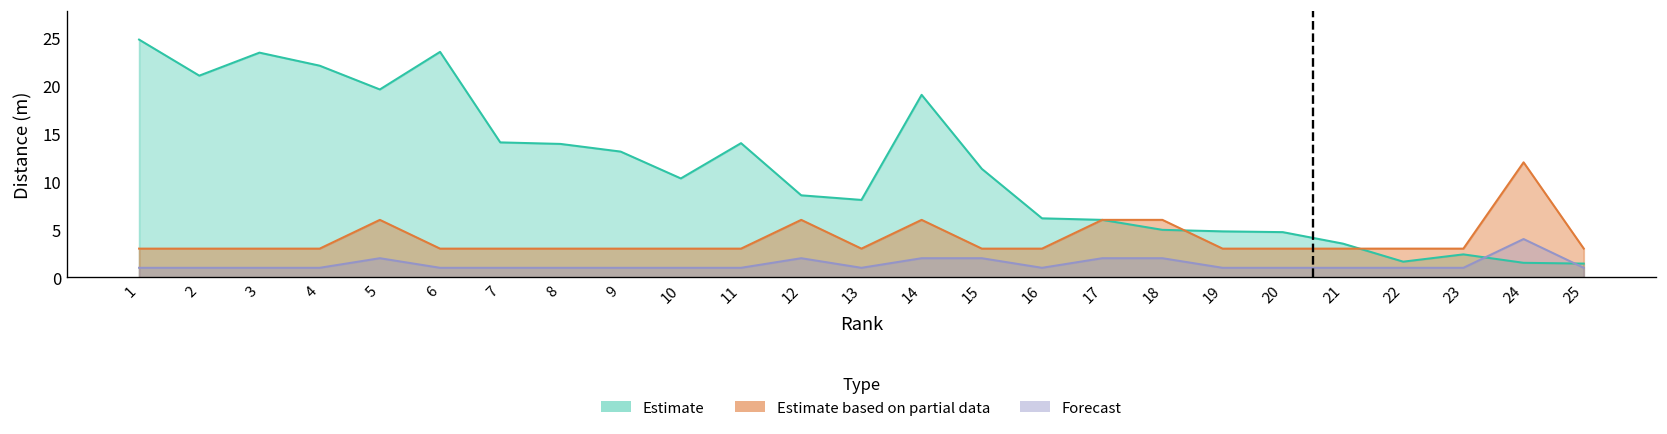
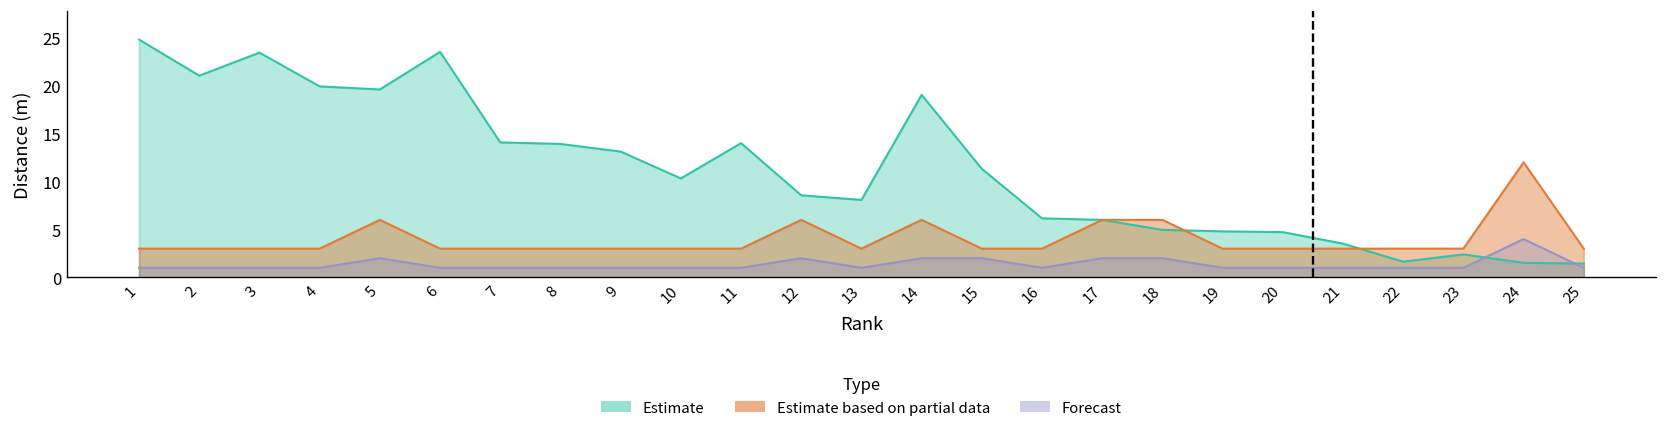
Estimate, 4: 22 -> 20
